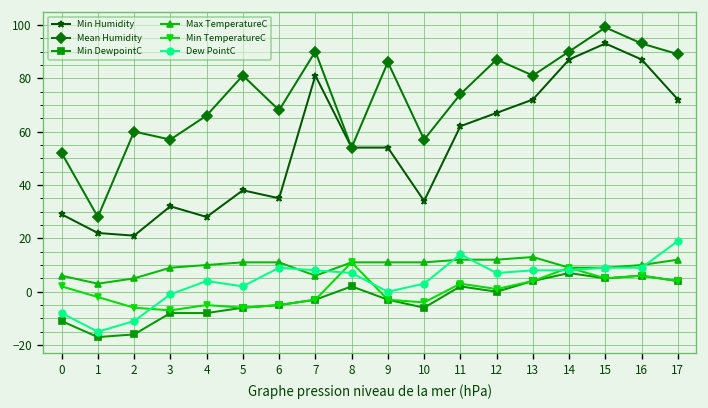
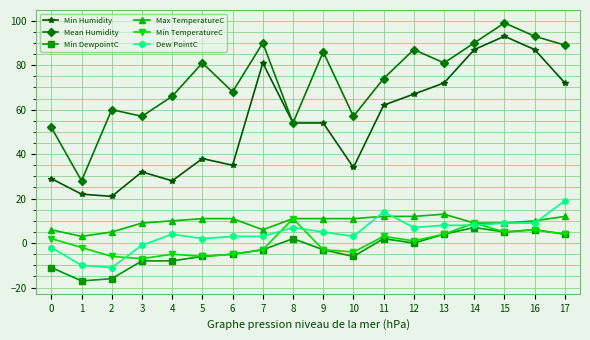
Dew PointC, 0: -8 -> -2
Dew PointC, 1: -15 -> -10
Dew PointC, 6: 9 -> 3
Dew PointC, 7: 8 -> 3
Dew PointC, 9: 0 -> 5
